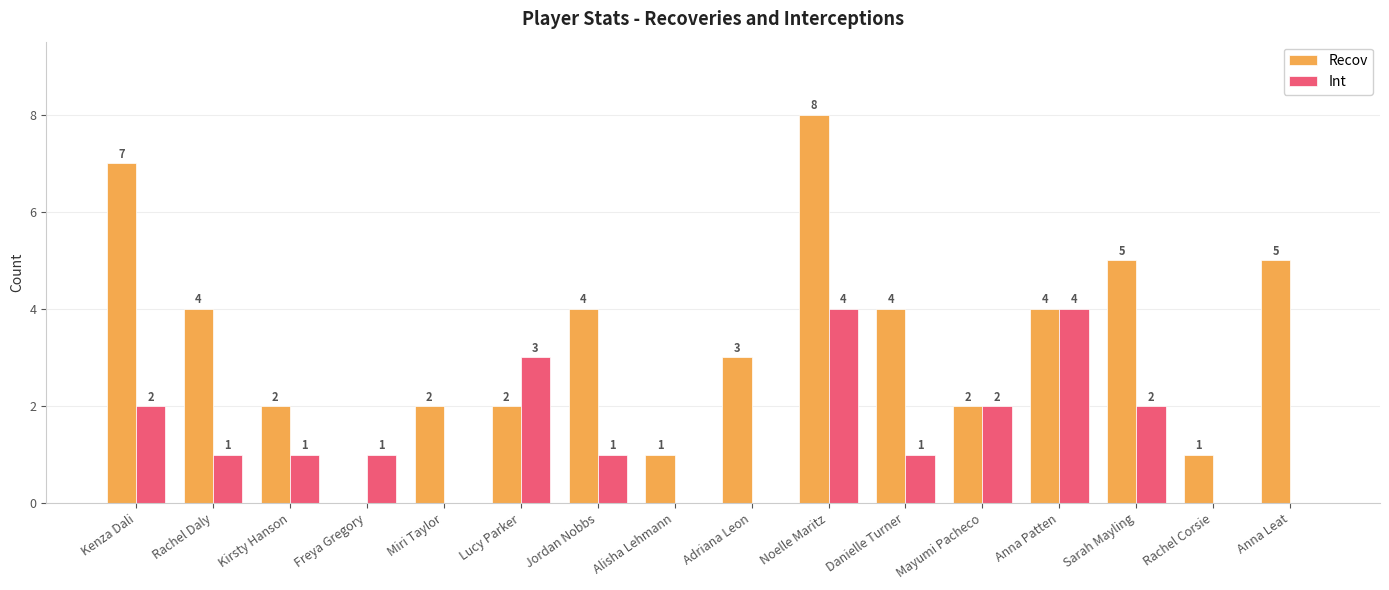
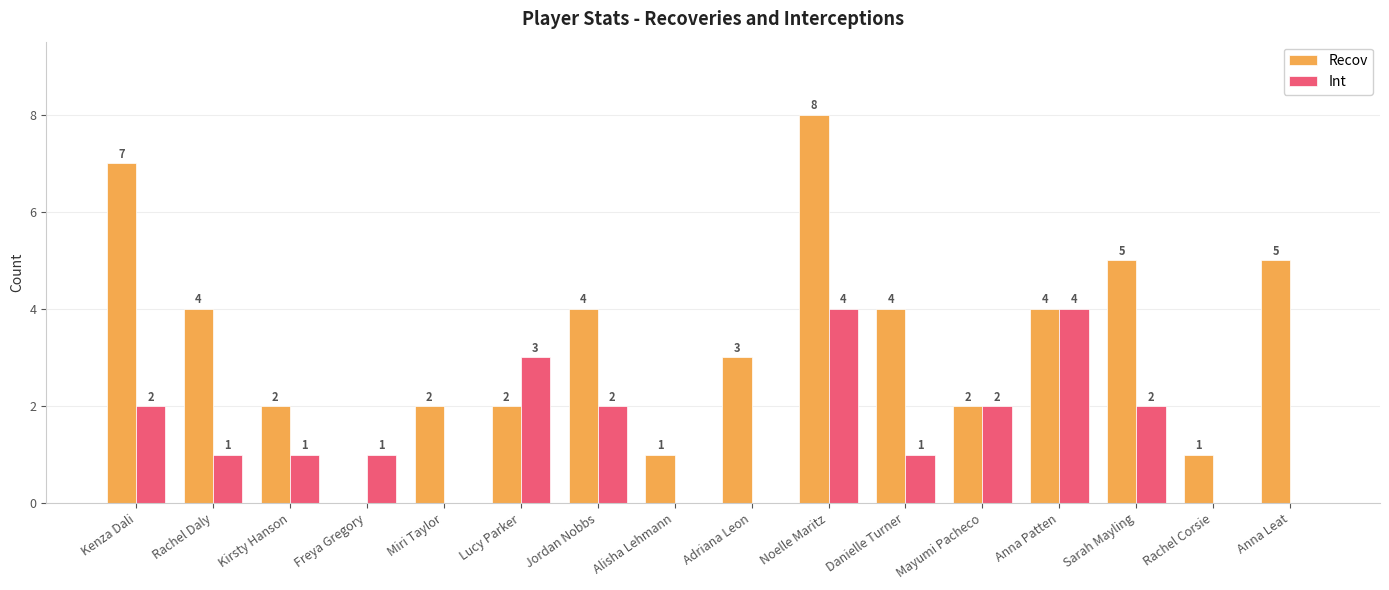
Int, Jordan Nobbs: 1 -> 2
